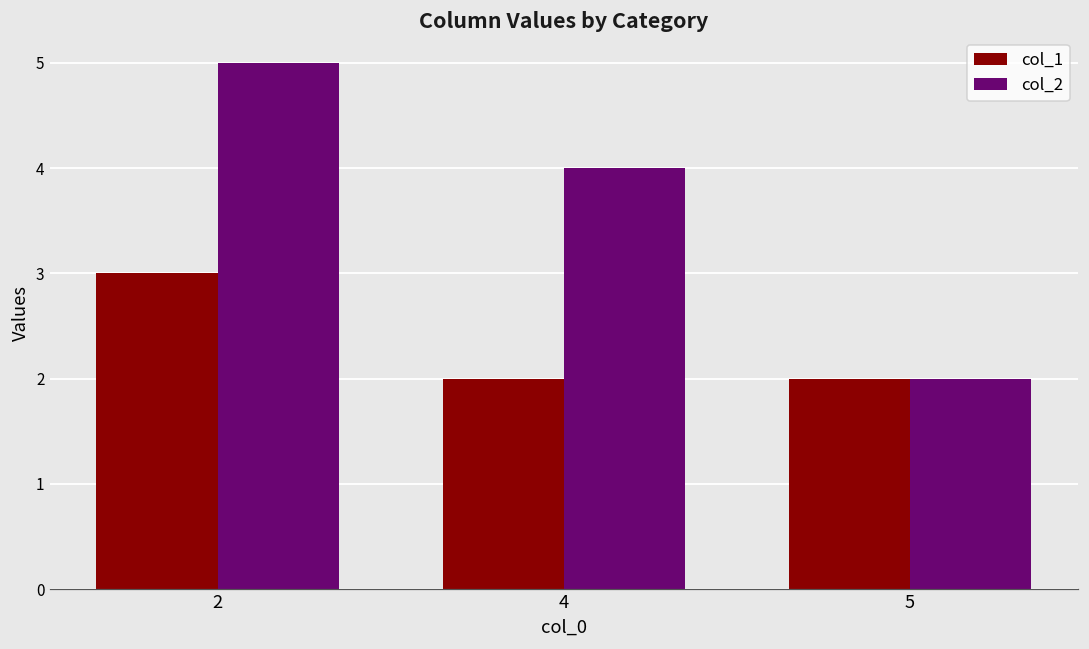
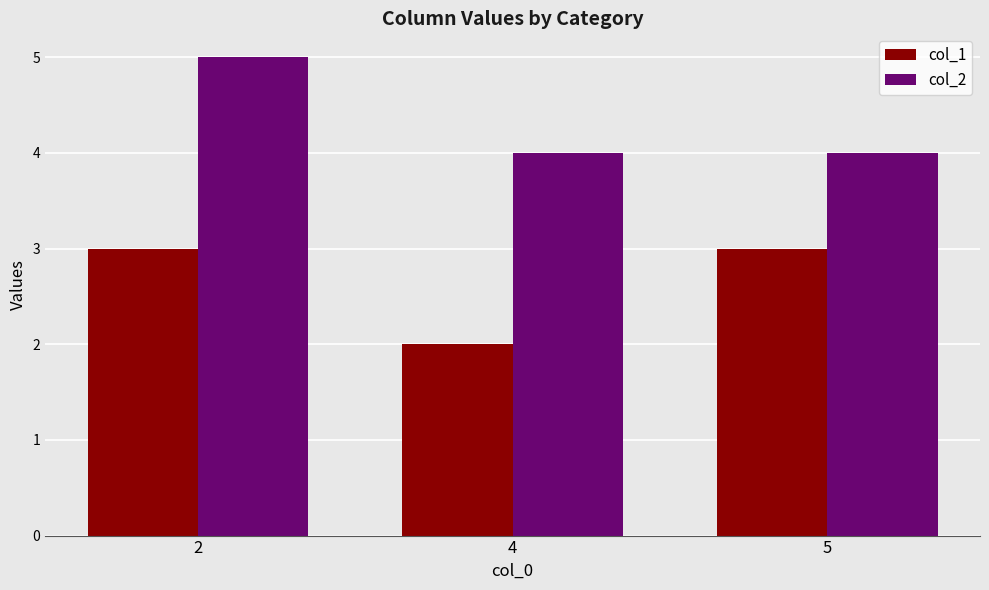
col_1, 5: 2 -> 3
col_2, 5: 2 -> 4
